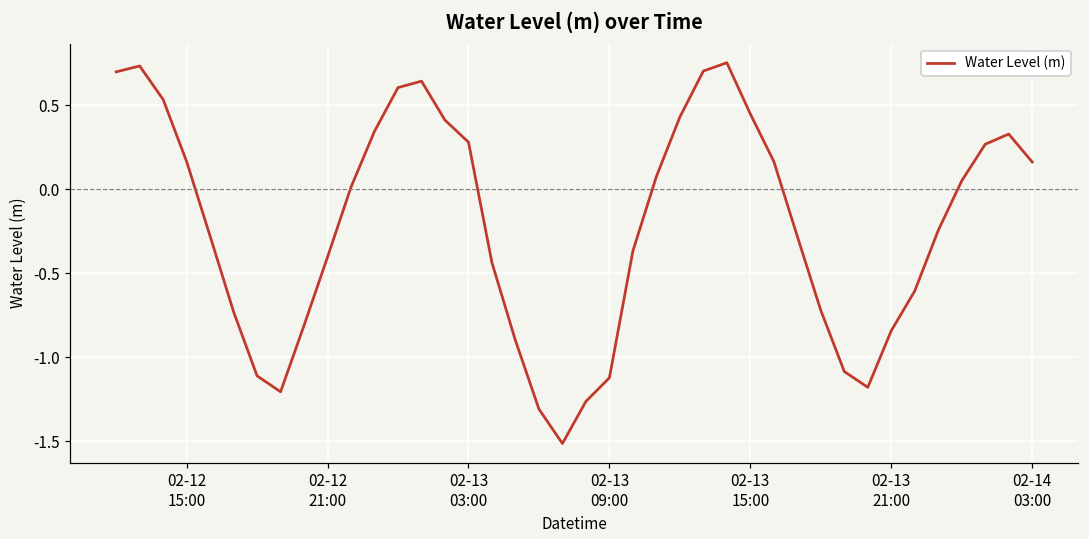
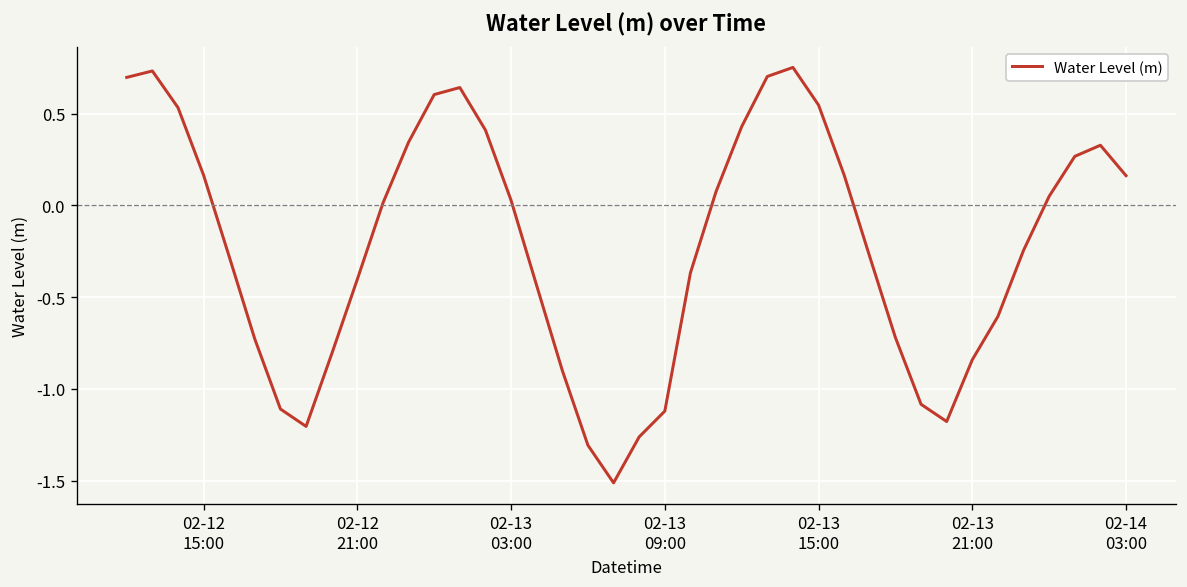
02-13 03:00: 0.28 -> 0.03
02-13 15:00: 0.45 -> 0.55
